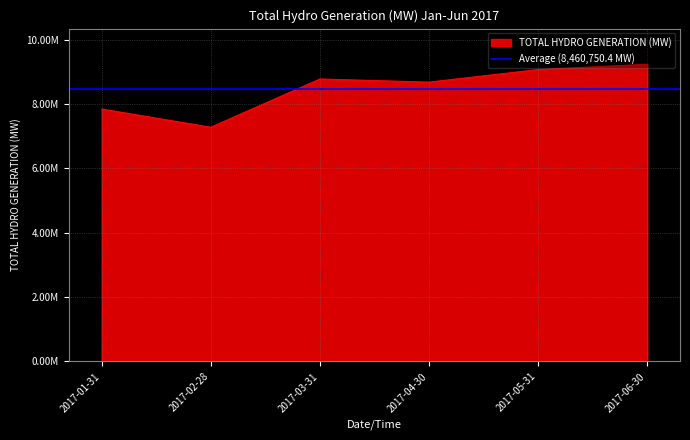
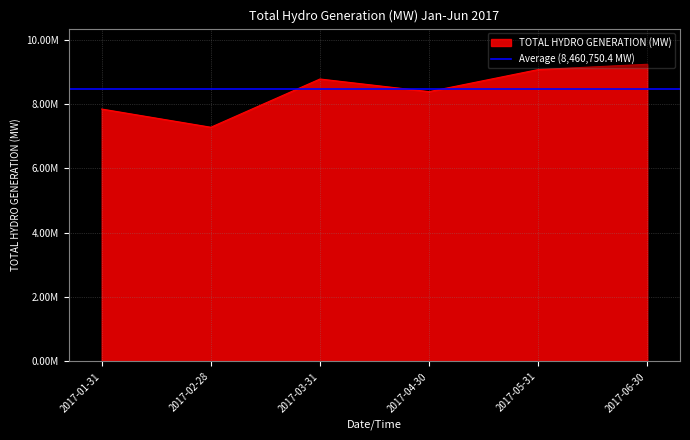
2017-04-30: 8700000 -> 8400000
